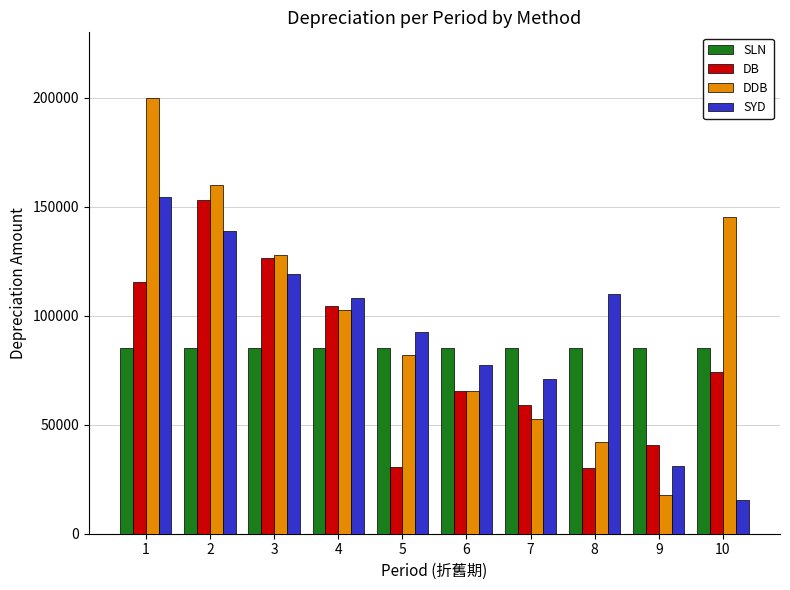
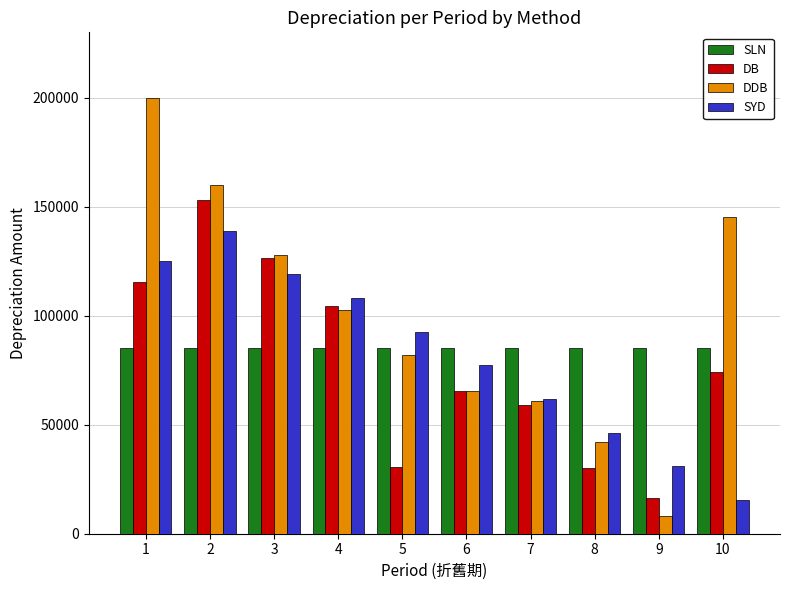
SYD, 1: 155000 -> 125000
DDB, 7: 52000 -> 61000
SYD, 7: 71000 -> 62000
SYD, 8: 110000 -> 46000
DB, 9: 40000 -> 16000
DDB, 9: 18000 -> 8000
